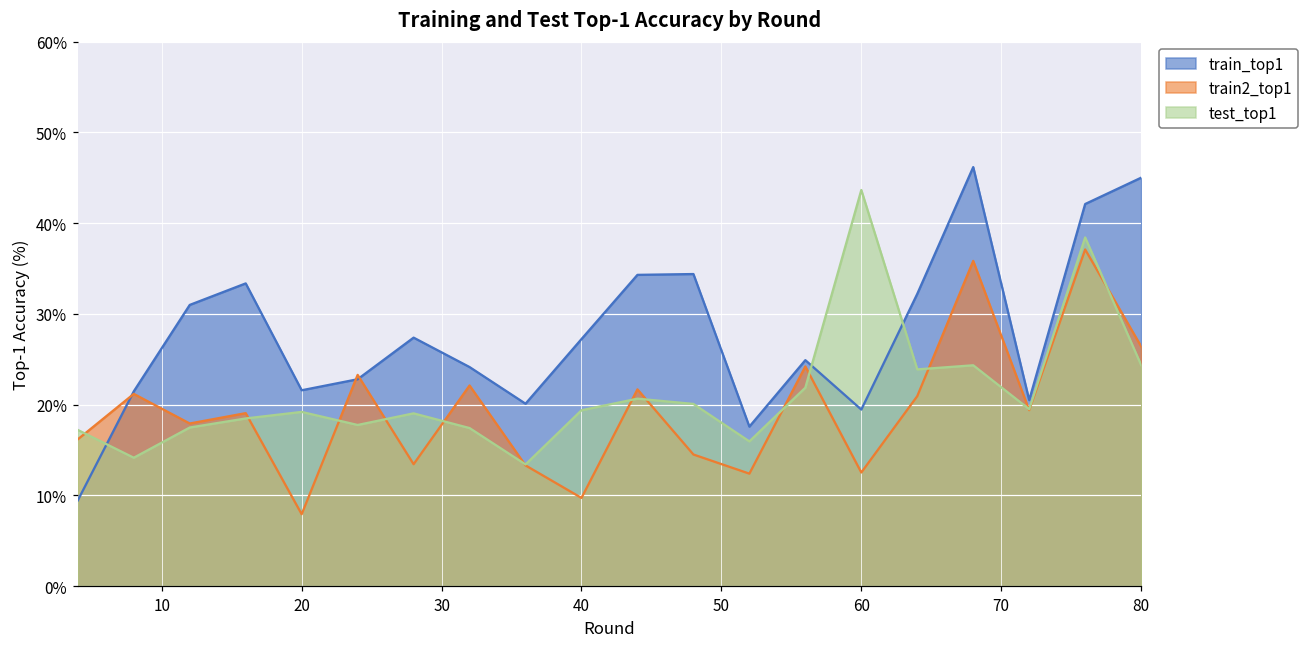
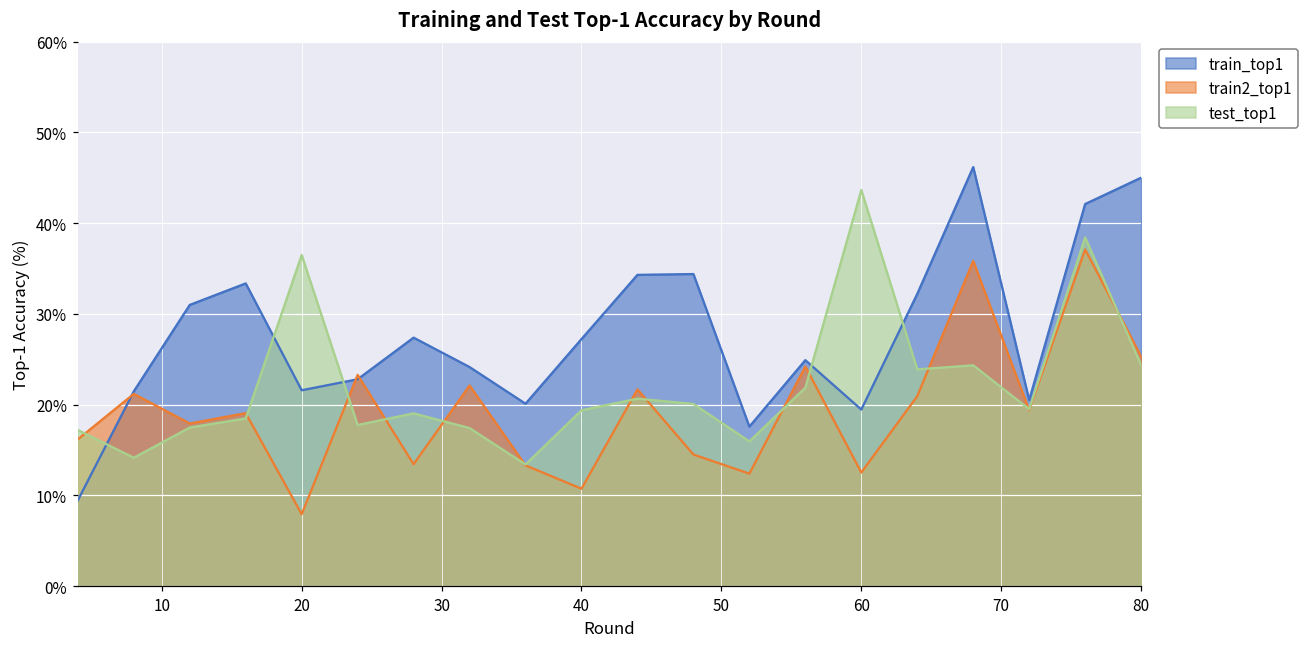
test_top1, 20: 19% -> 37%
train2_top1, 40: 10% -> 11%
train2_top1, 80: 26% -> 25%
